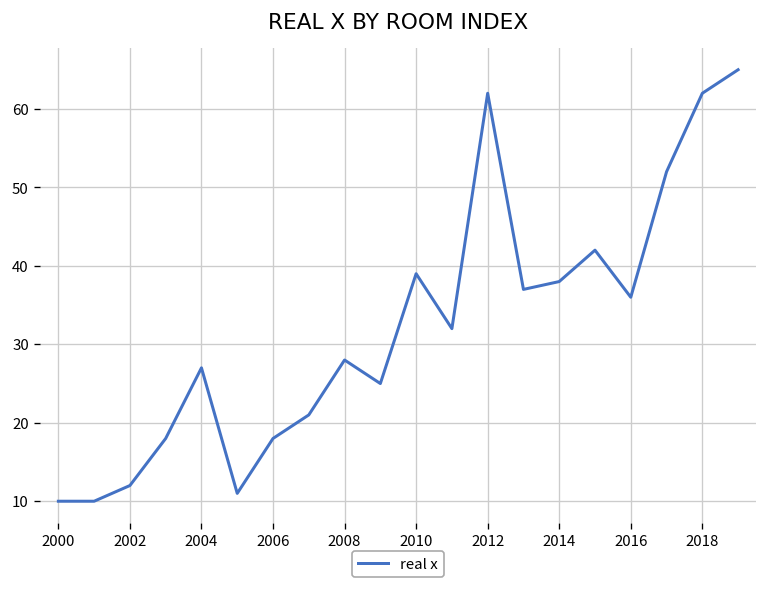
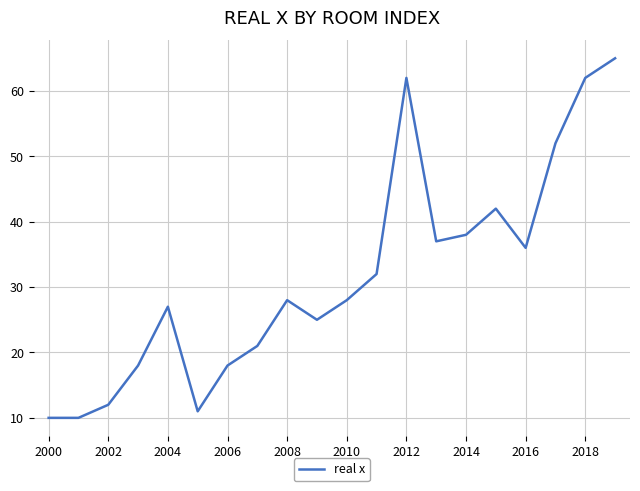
2010: 39 -> 28
